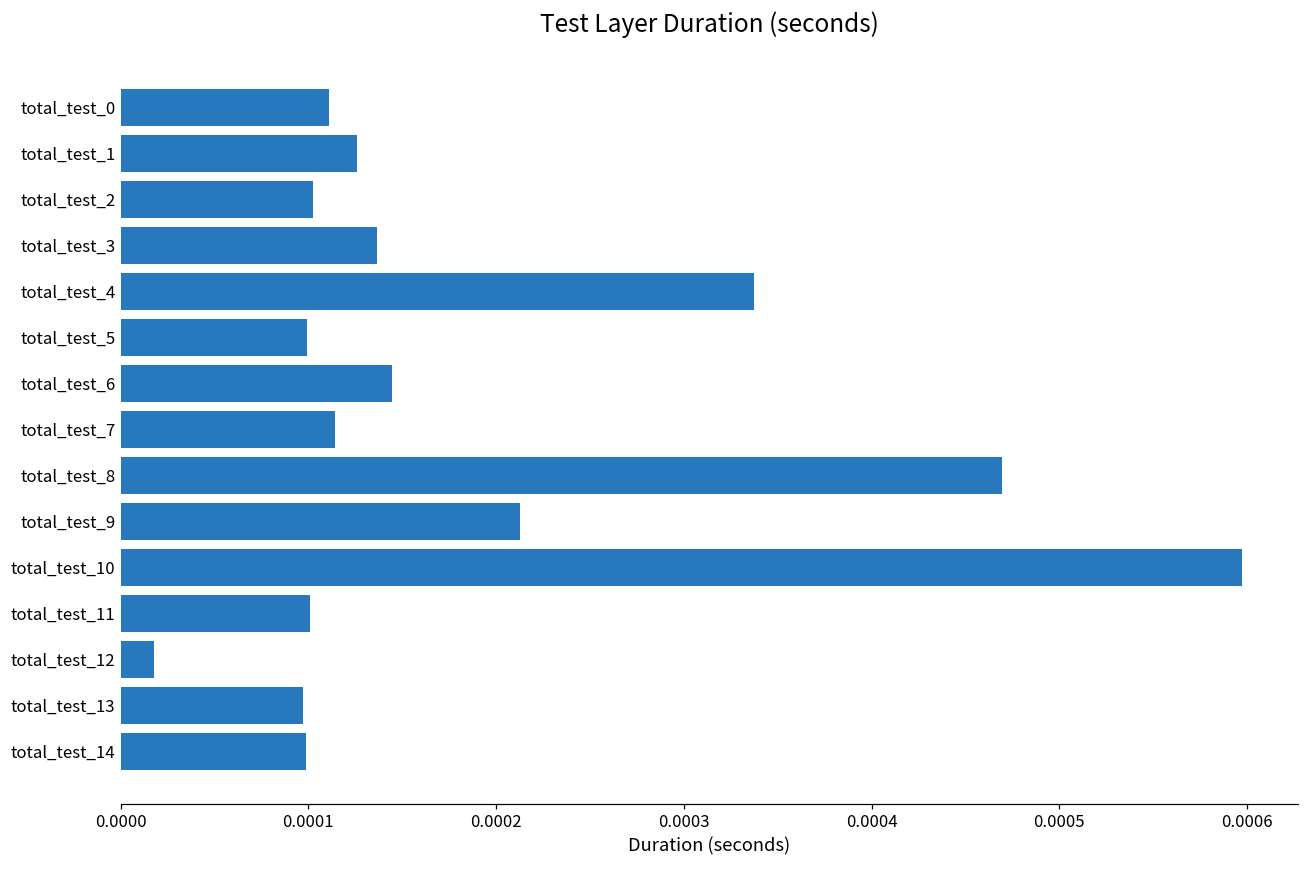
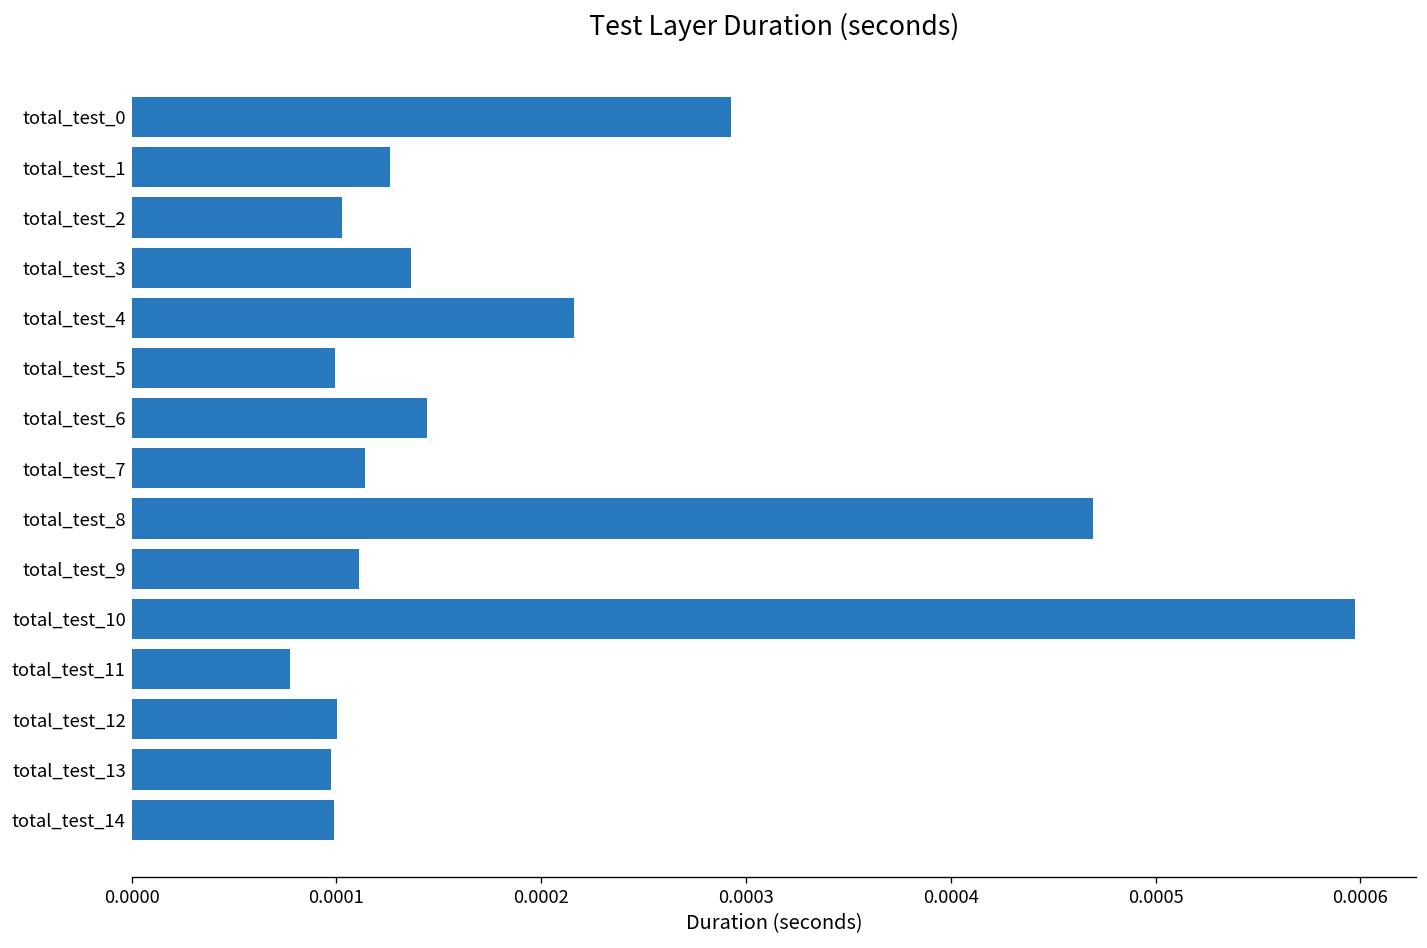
total_test_0: 0.000111 -> 0.000293
total_test_4: 0.000337 -> 0.000216
total_test_9: 0.000213 -> 0.000111
total_test_11: 0.000101 -> 0.000077
total_test_12: 0.000018 -> 0.000100
